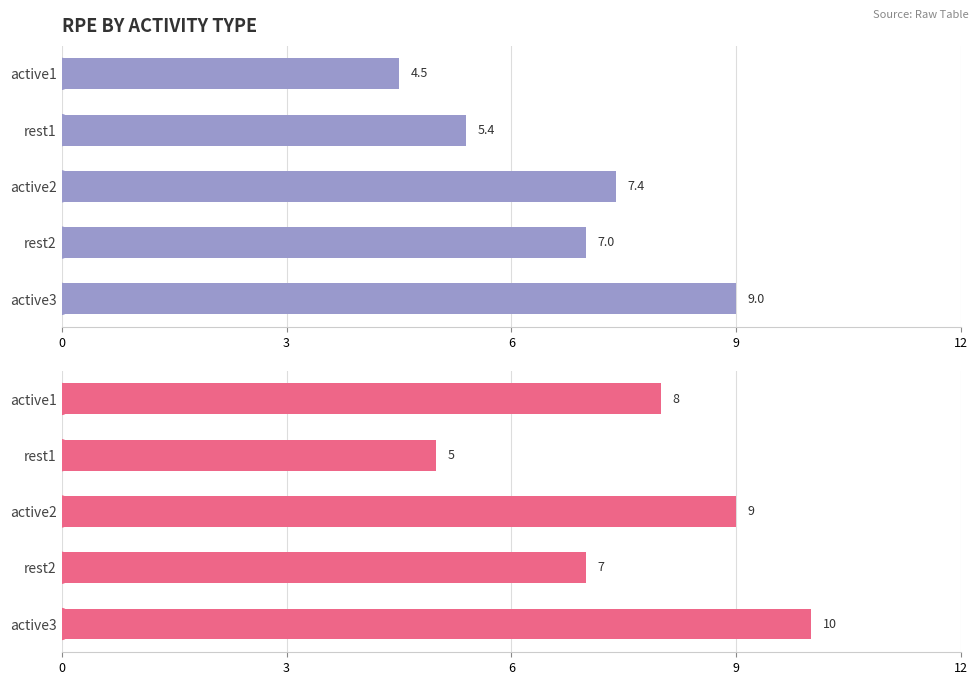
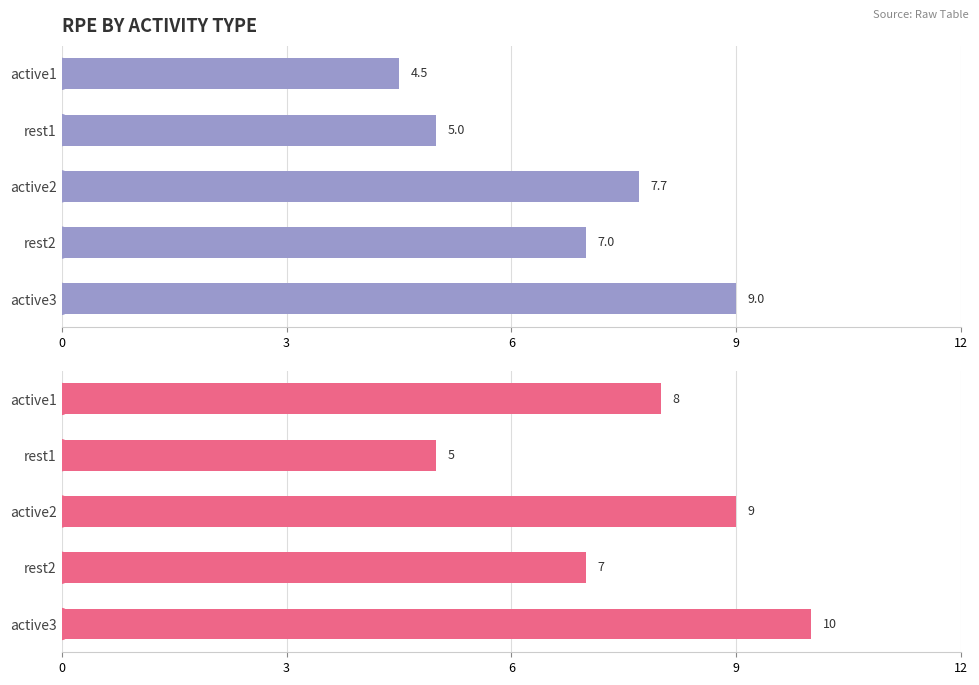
RPE BY ACTIVITY TYPE, rest1: 5.4 -> 5.0
RPE BY ACTIVITY TYPE, active2: 7.4 -> 7.7
